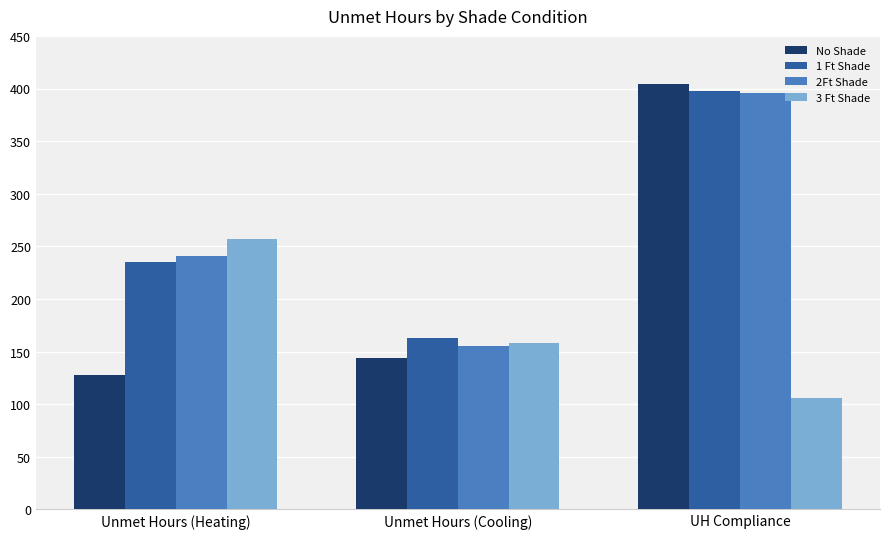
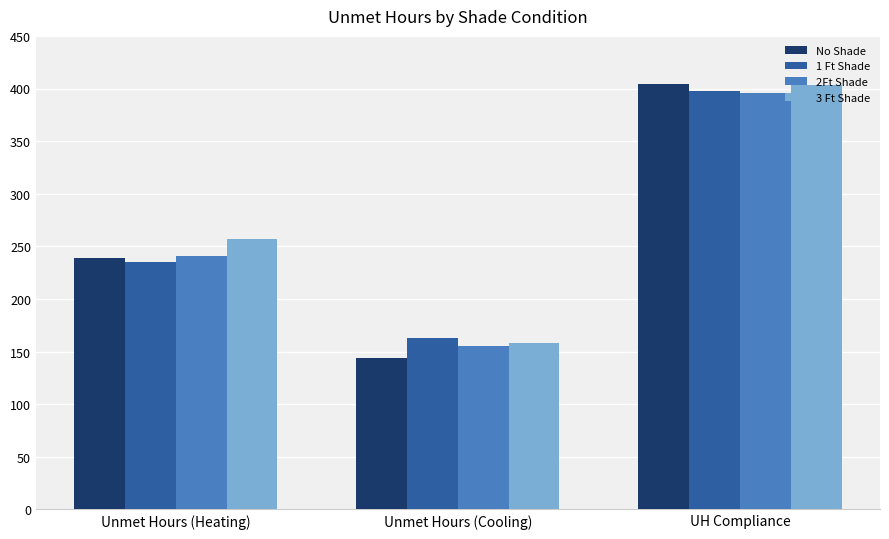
No Shade, Unmet Hours (Heating): 128 -> 239
3 Ft Shade, UH Compliance: 106 -> 403
